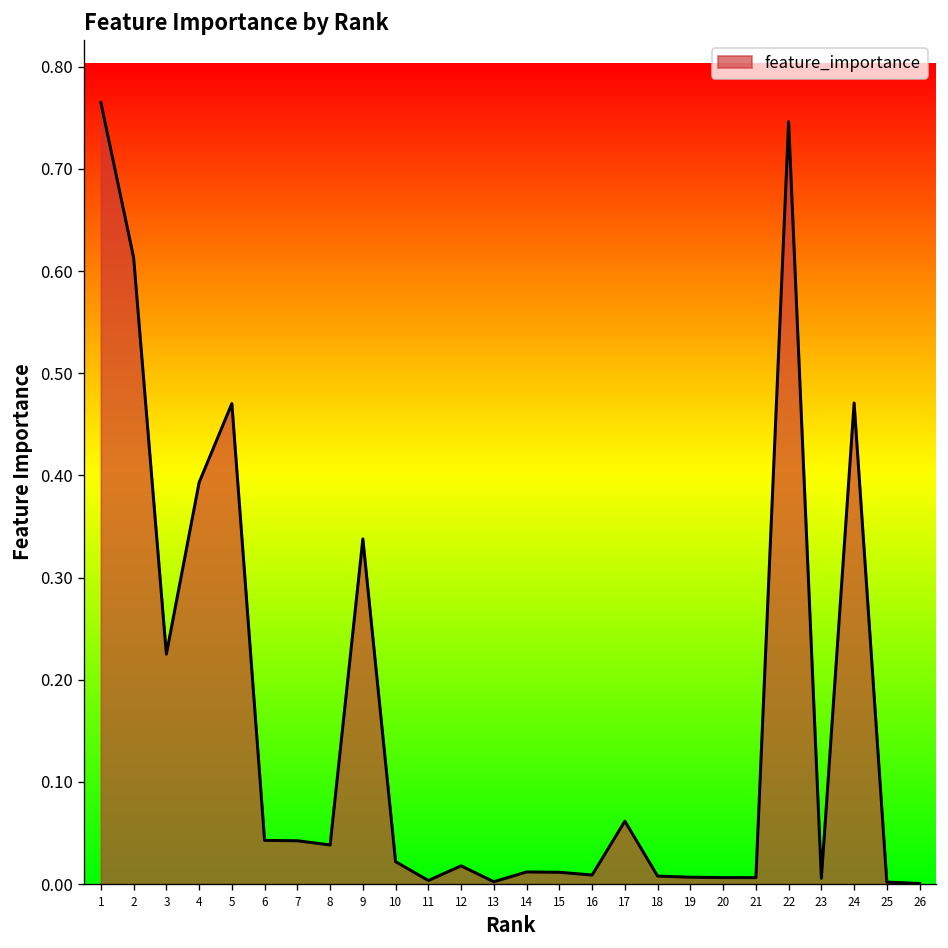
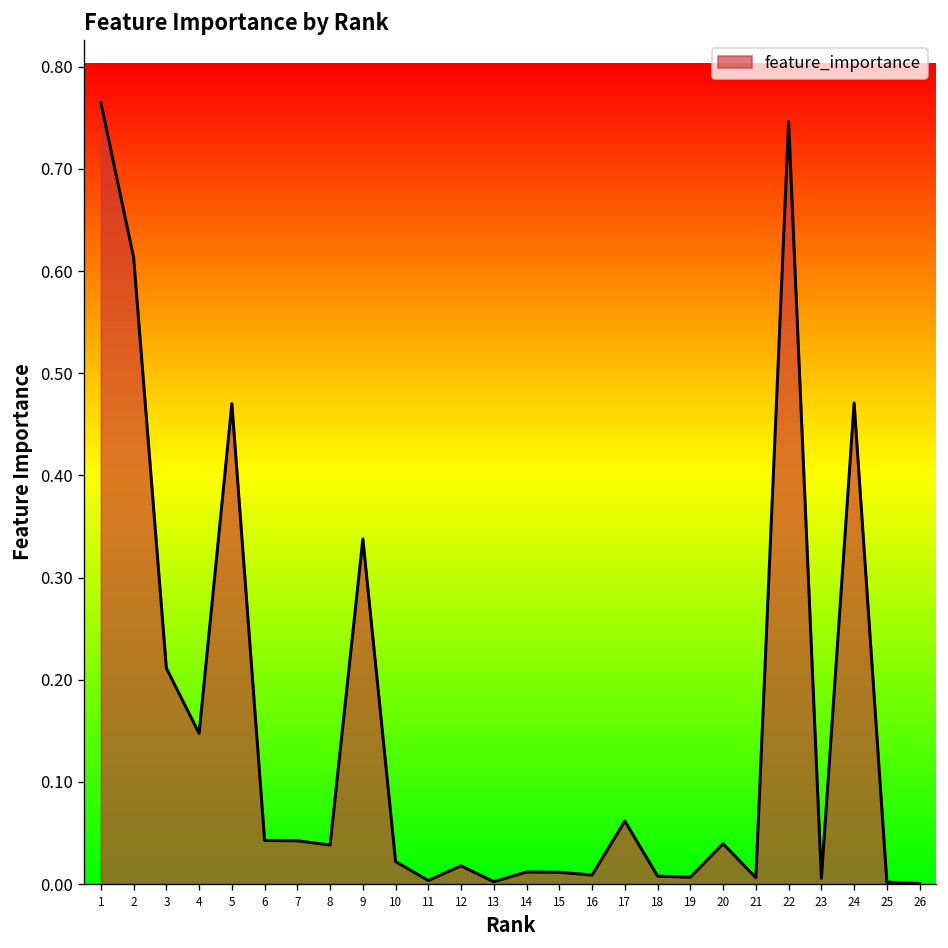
3: 0.23 -> 0.21
4: 0.39 -> 0.15
20: 0.01 -> 0.04
